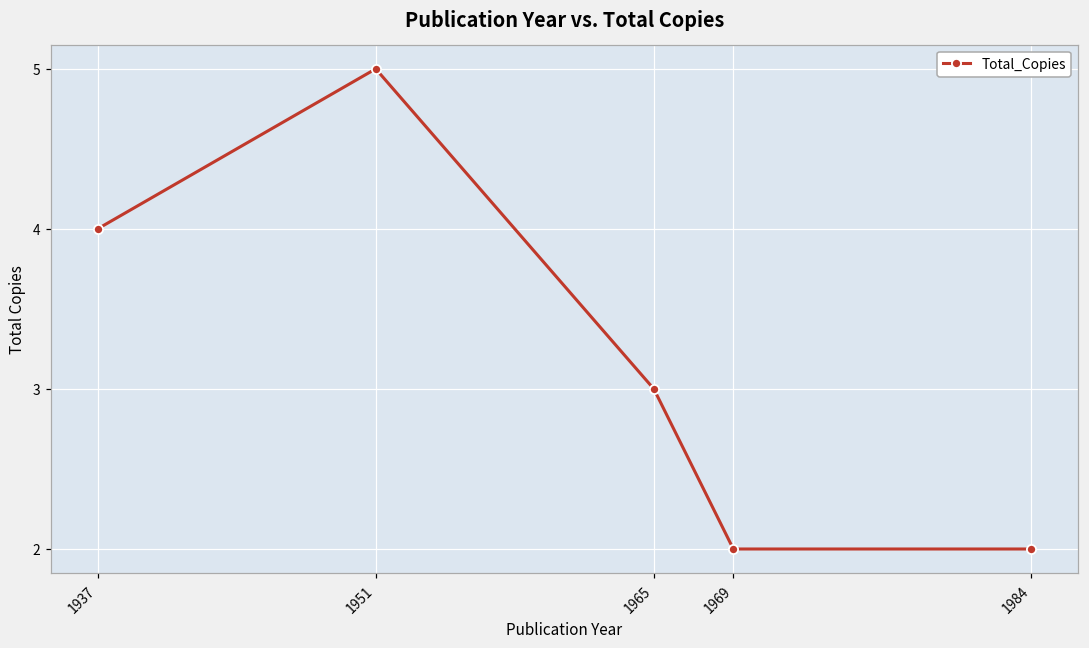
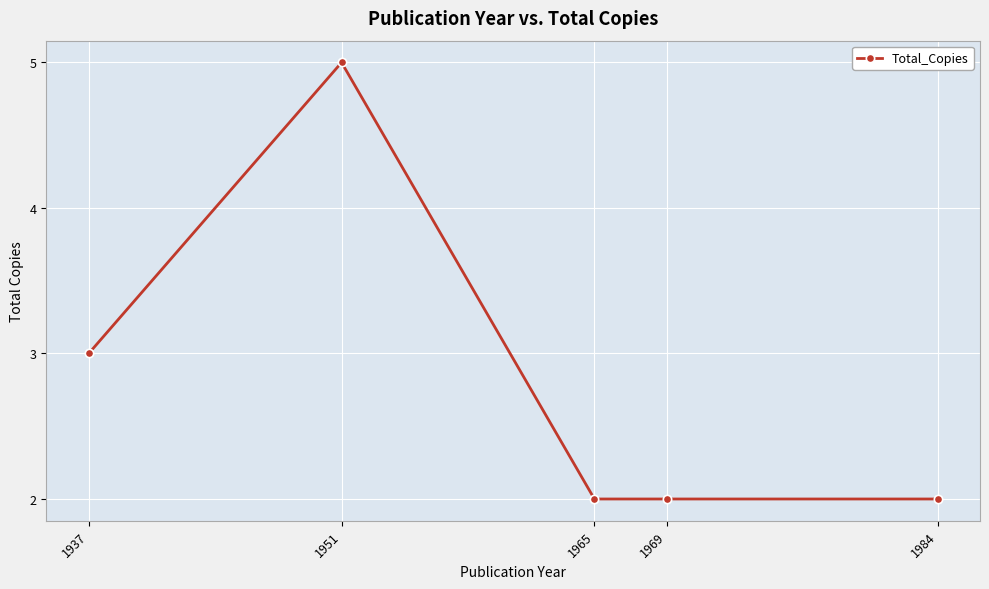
1937: 4 -> 3
1965: 3 -> 2
